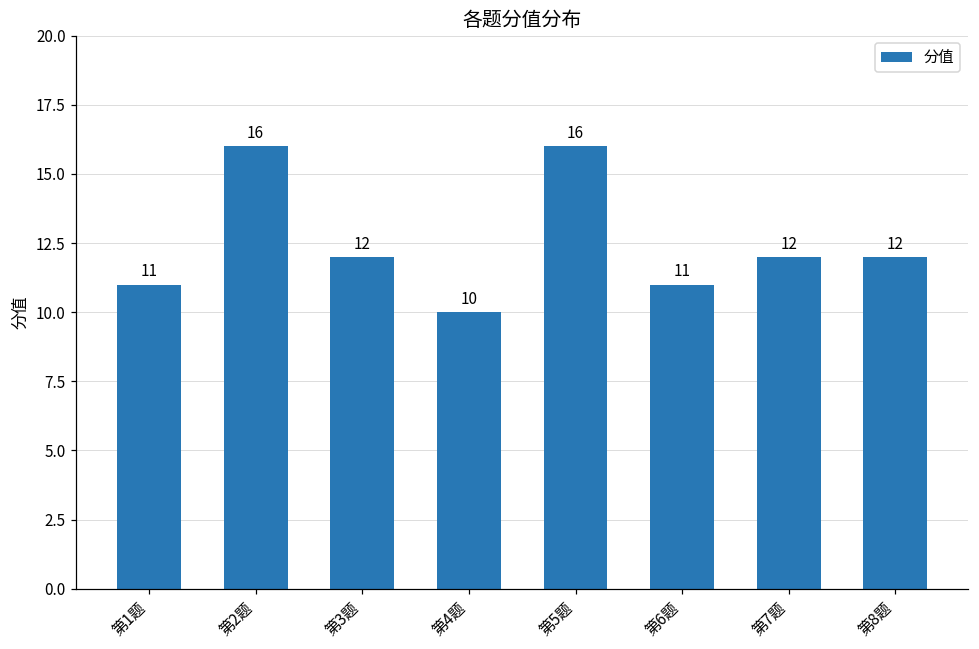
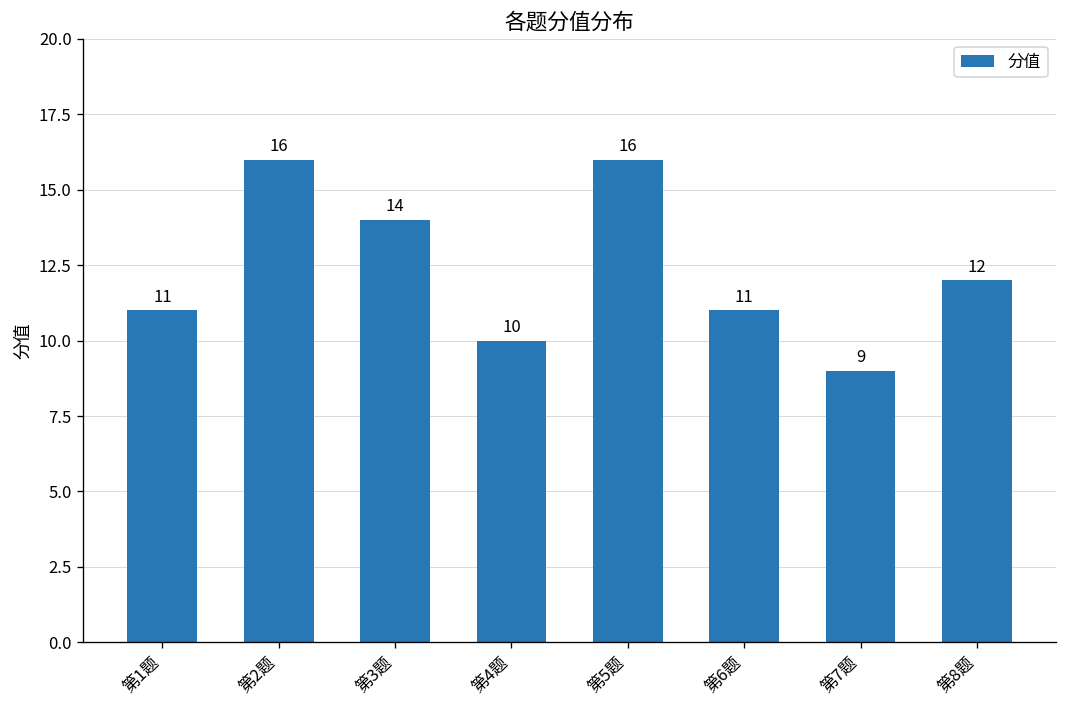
第3题: 12 -> 14
第7题: 12 -> 9
